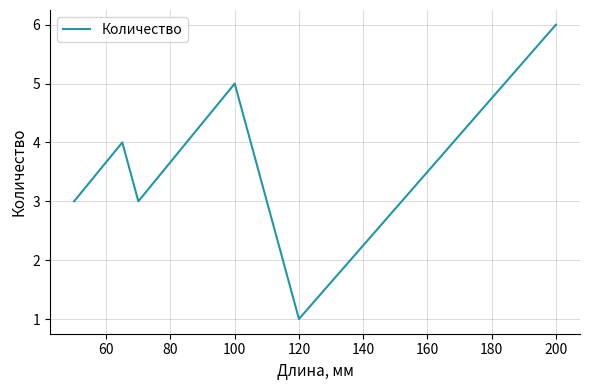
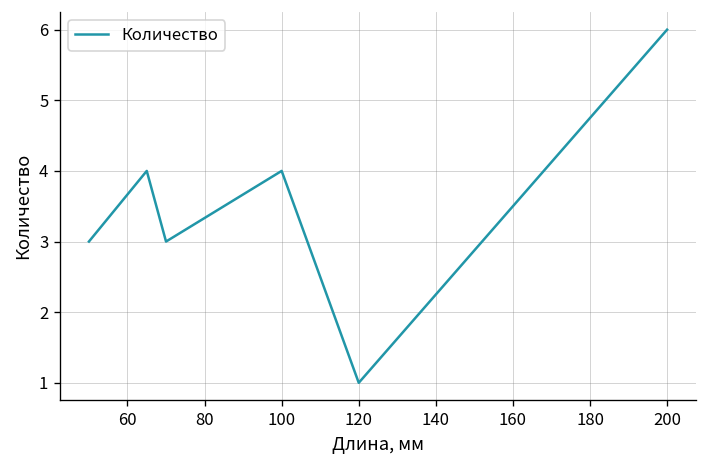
100: 5 -> 4
